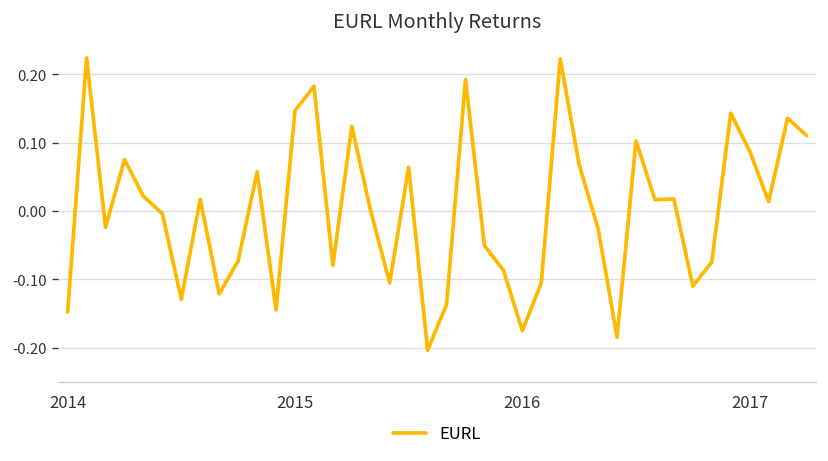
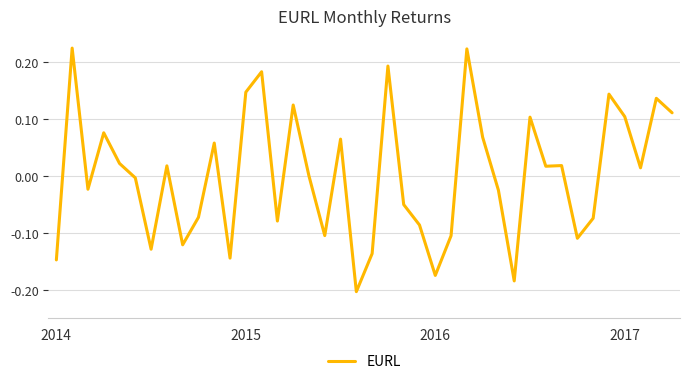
2017: 0.09 -> 0.10
